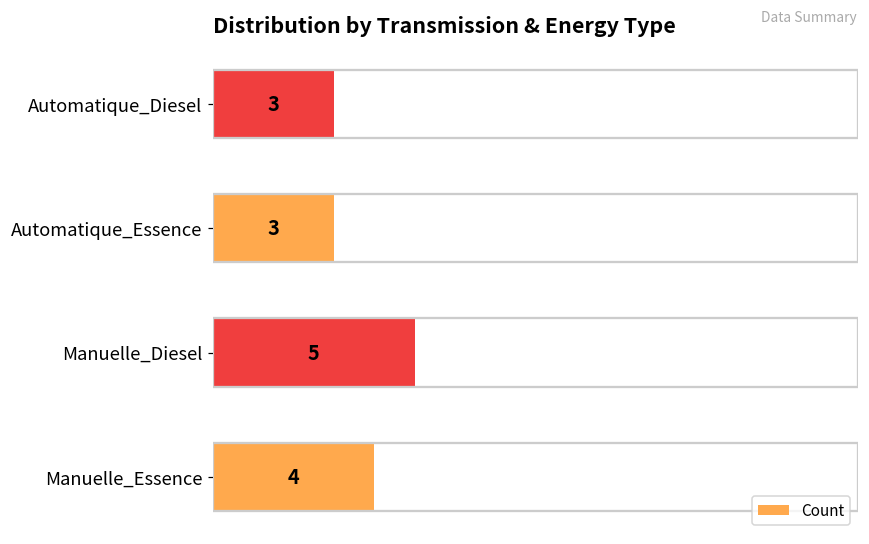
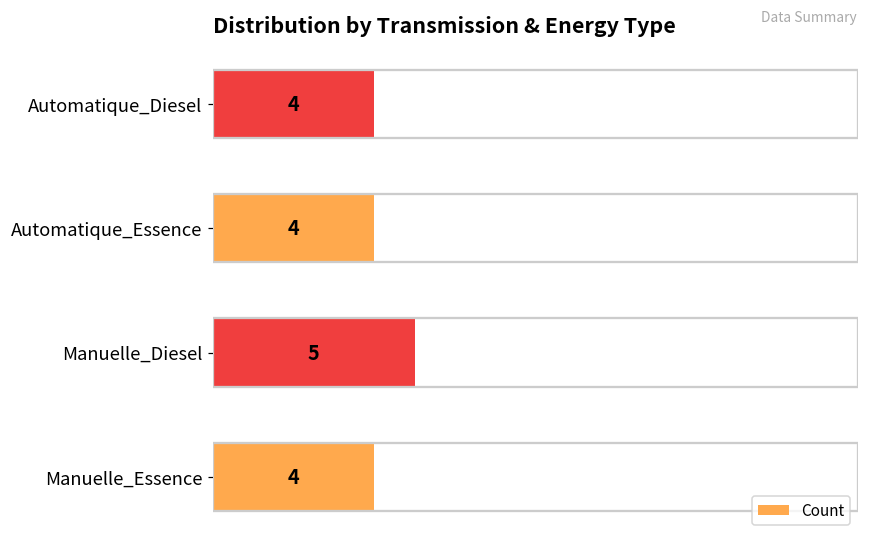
Automatique_Diesel: 3 -> 4
Automatique_Essence: 3 -> 4
